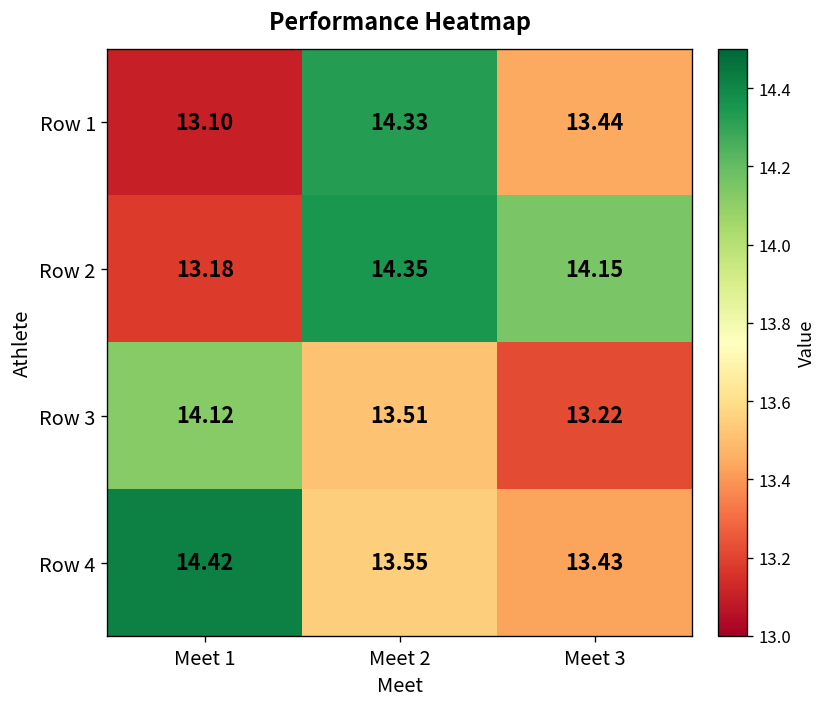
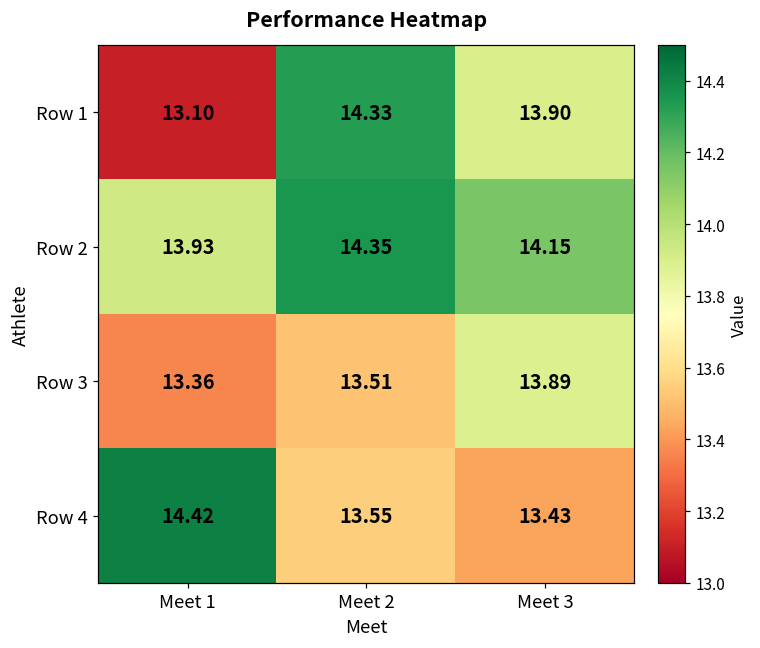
Row 1, Meet 3: 13.44 -> 13.90
Row 2, Meet 1: 13.18 -> 13.93
Row 3, Meet 1: 14.12 -> 13.36
Row 3, Meet 3: 13.22 -> 13.89
